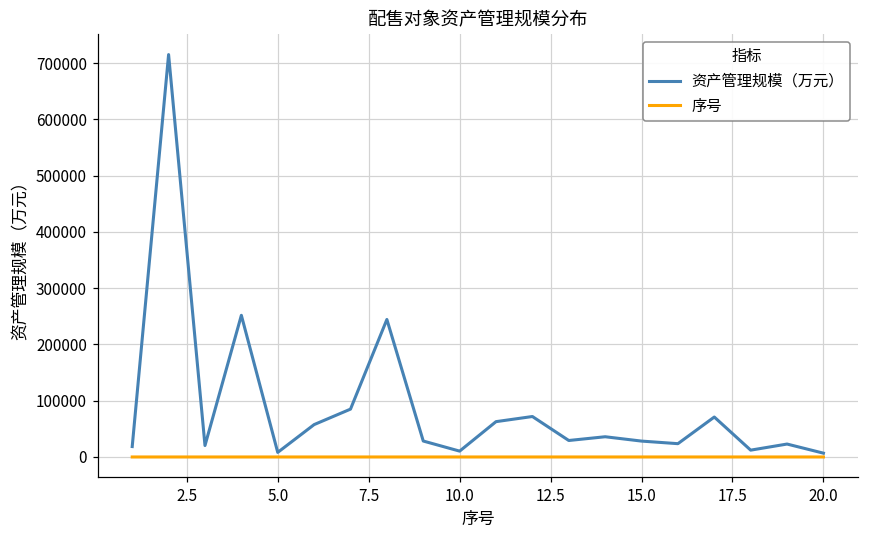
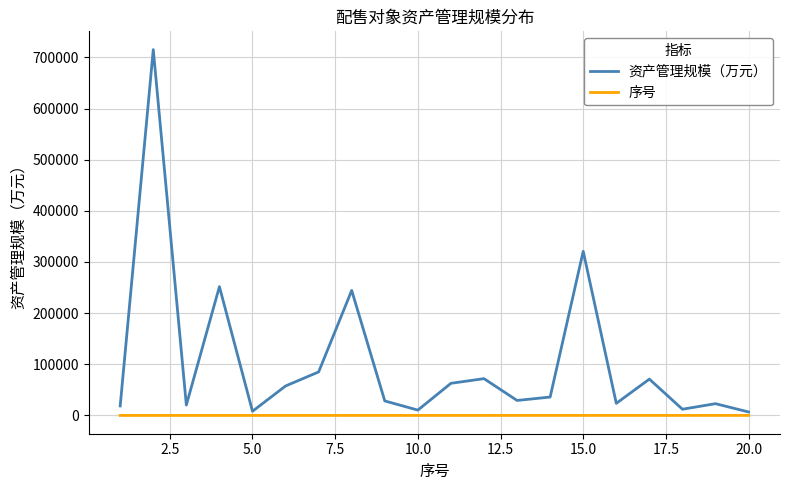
资产管理规模（万元）, 15.0: 30000 -> 320000
